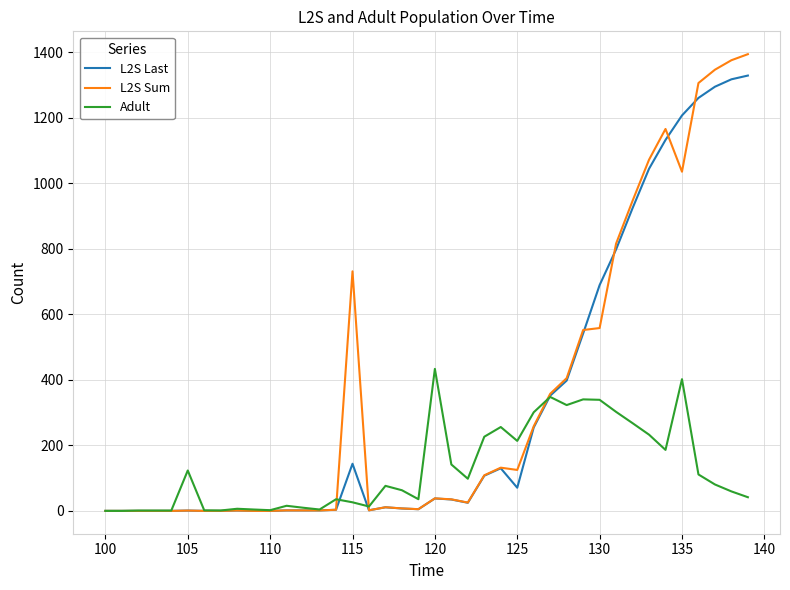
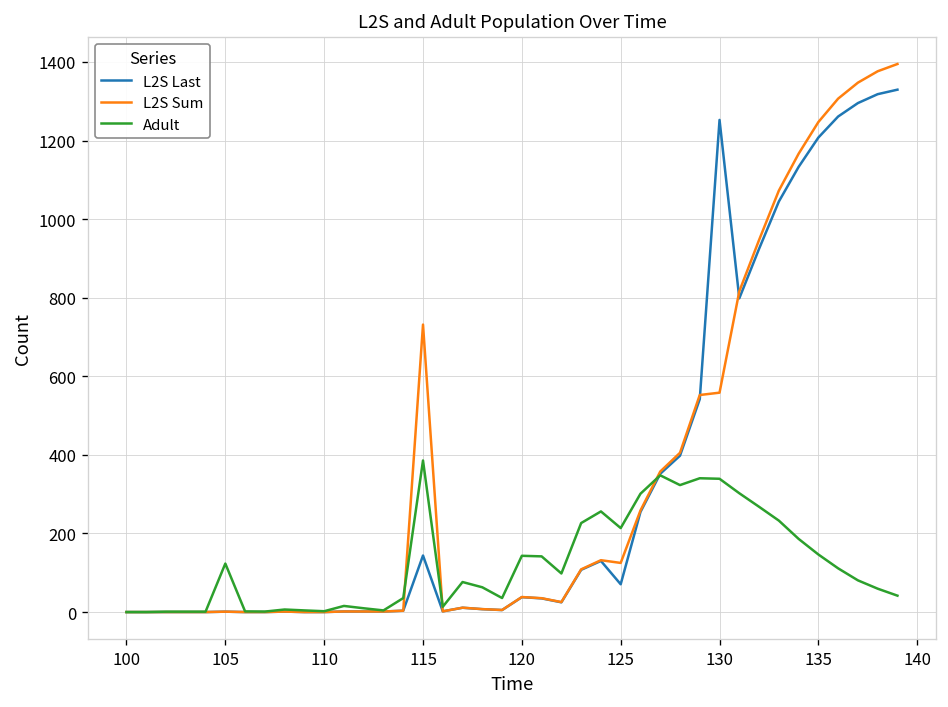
Adult, 115: 30 -> 390
Adult, 120: 430 -> 140
L2S Last, 130: 690 -> 1250
L2S Sum, 135: 1040 -> 1250
Adult, 135: 400 -> 150
